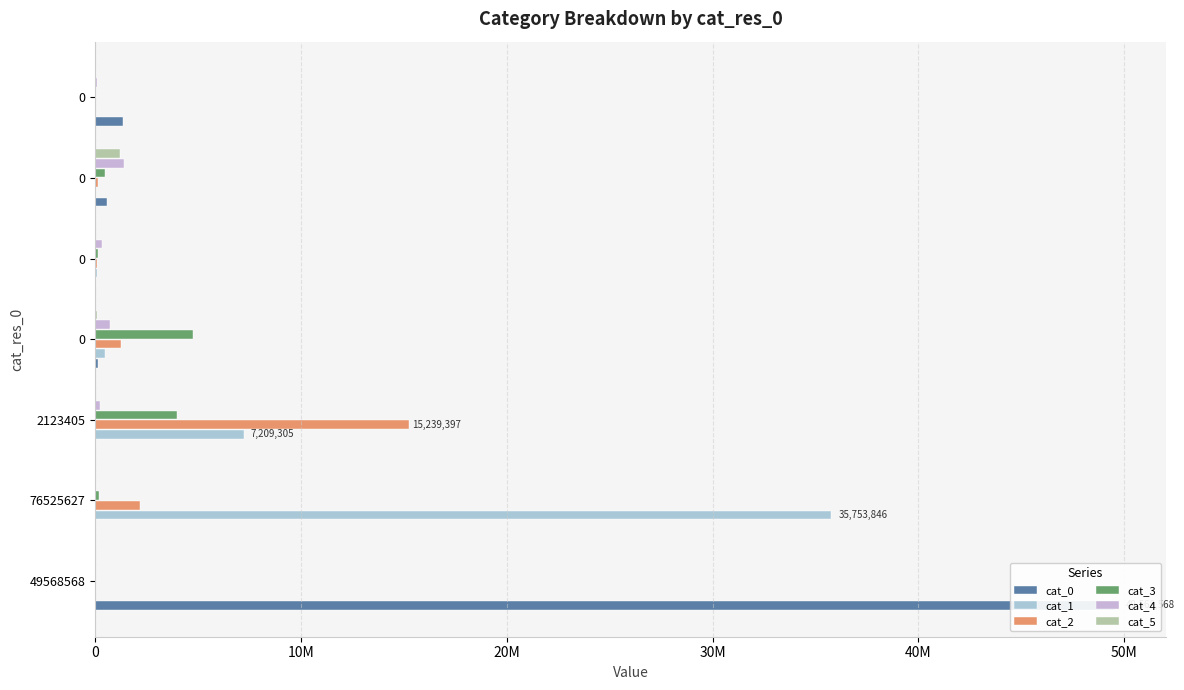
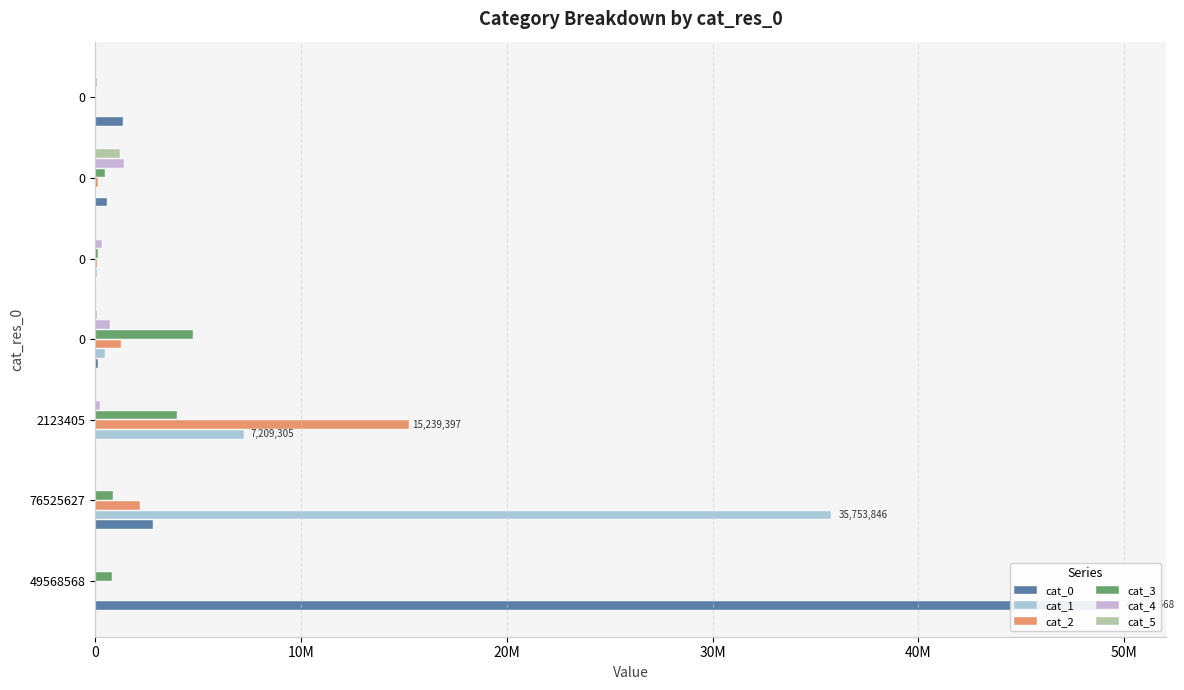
cat_3, 76525627: 200000 -> 900000
cat_0, 76525627: 0 -> 2800000
cat_3, 49568568: 0 -> 800000
